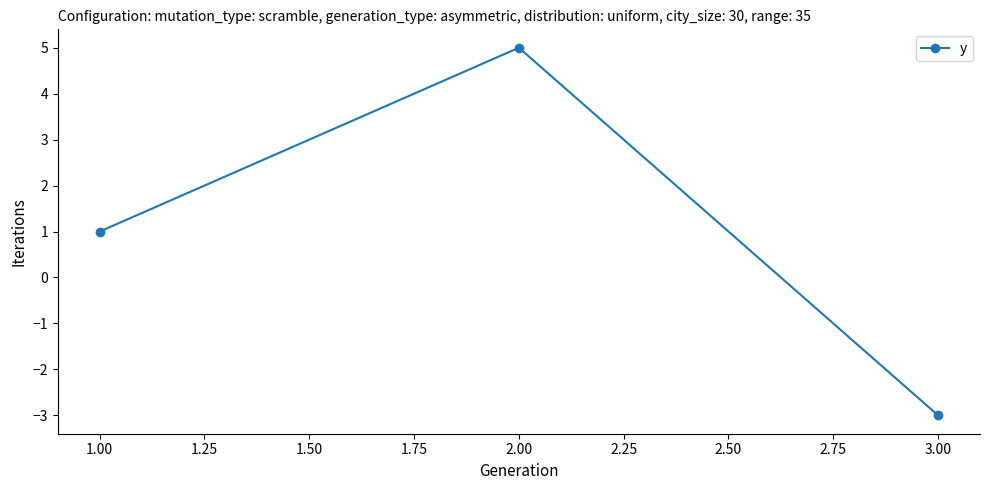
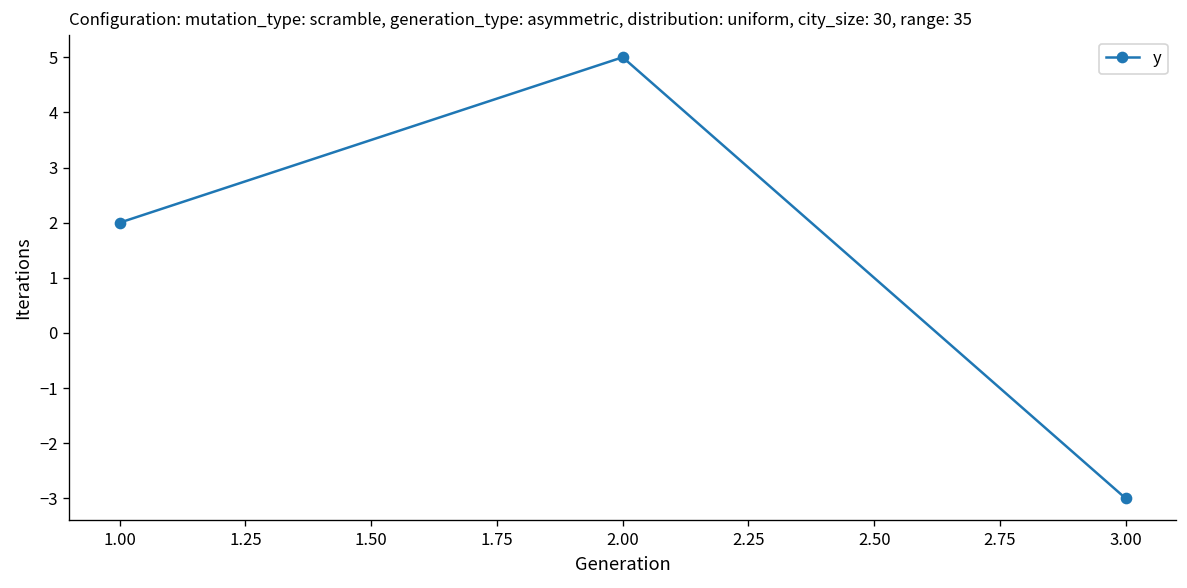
1.00: 1 -> 2
